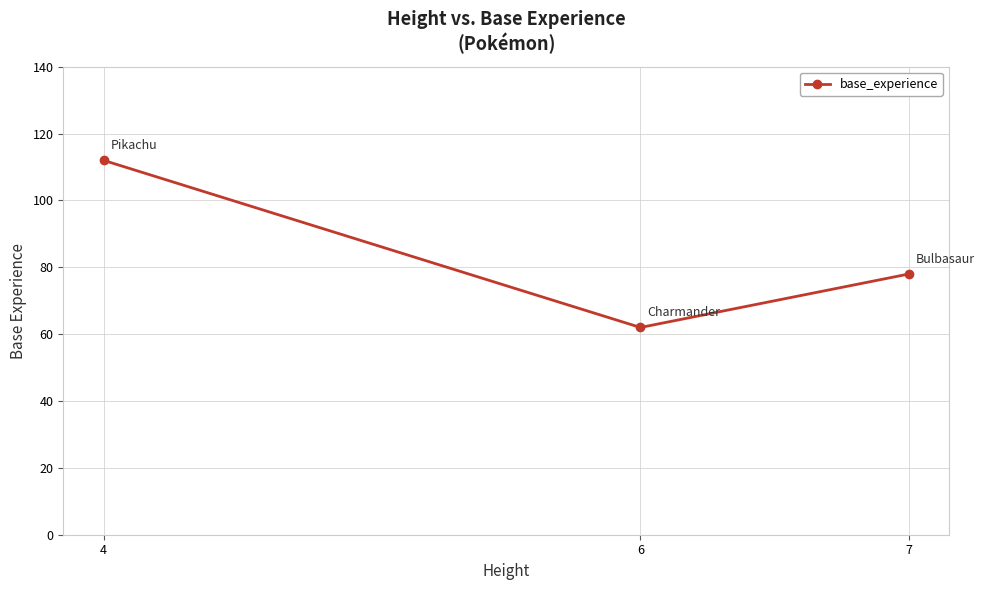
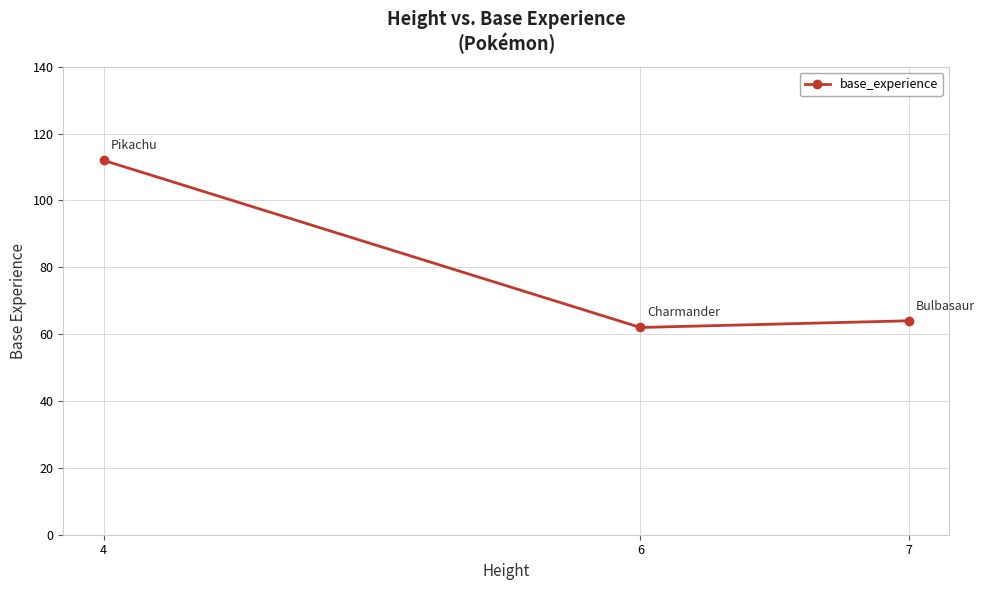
7: 78 -> 64
